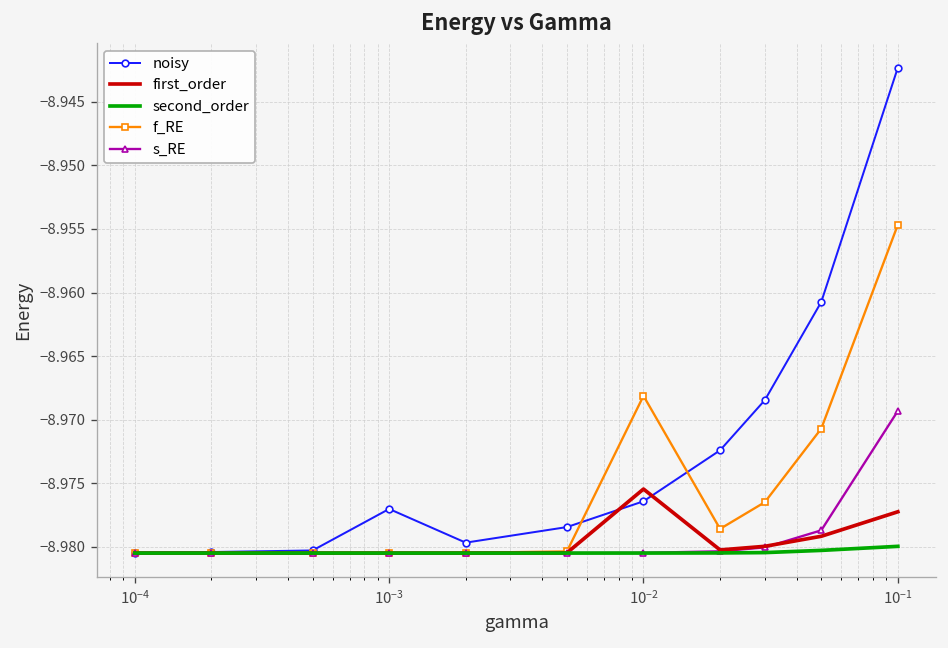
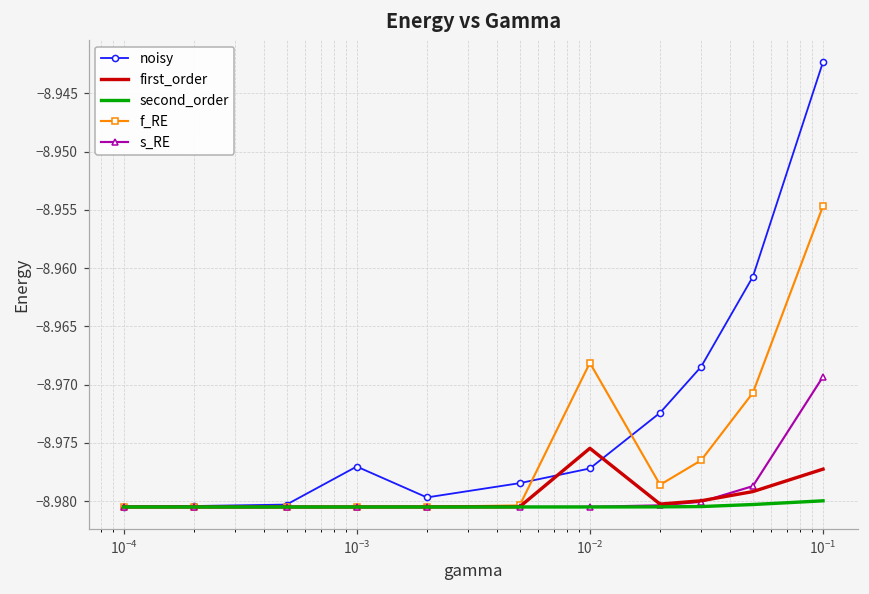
noisy, 10^-2: -8.9764 -> -8.9772
